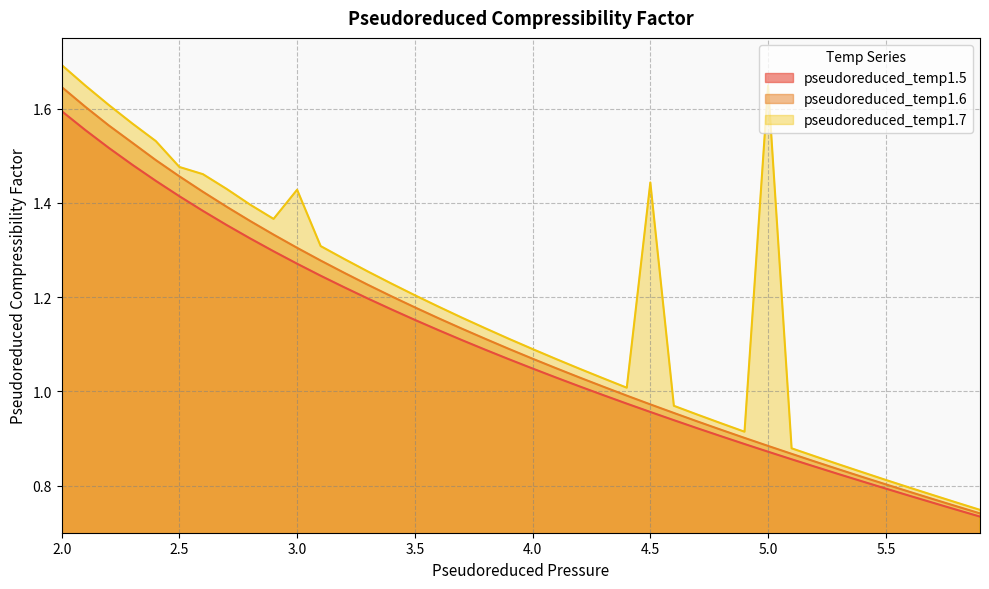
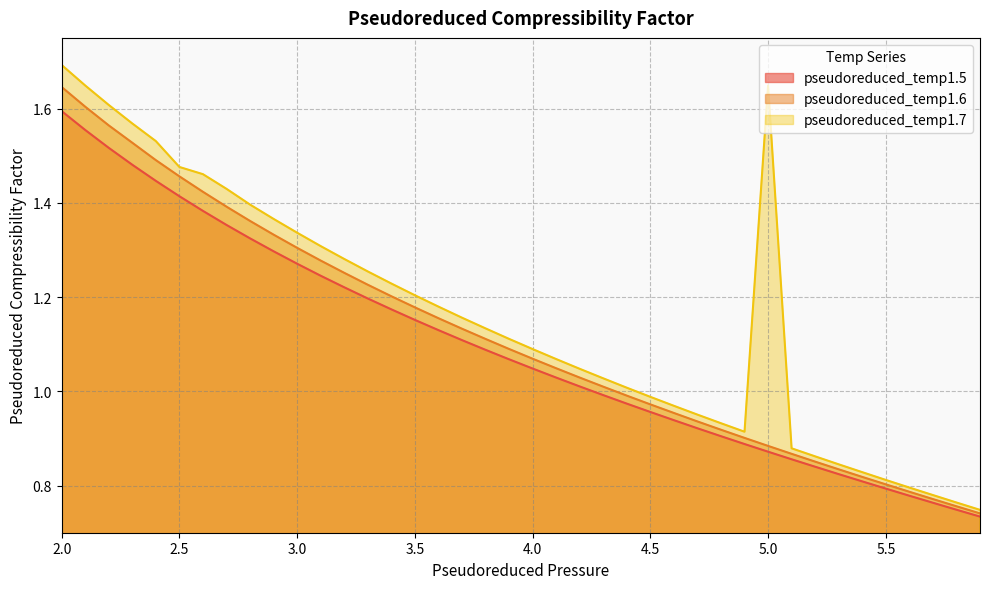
pseudoreduced_temp1.7, 3.0: 1.43 -> 1.34
pseudoreduced_temp1.7, 4.5: 1.44 -> 0.99
